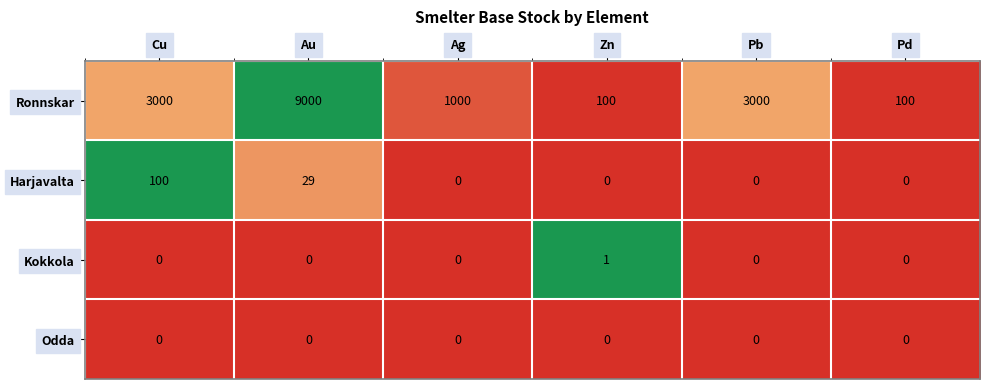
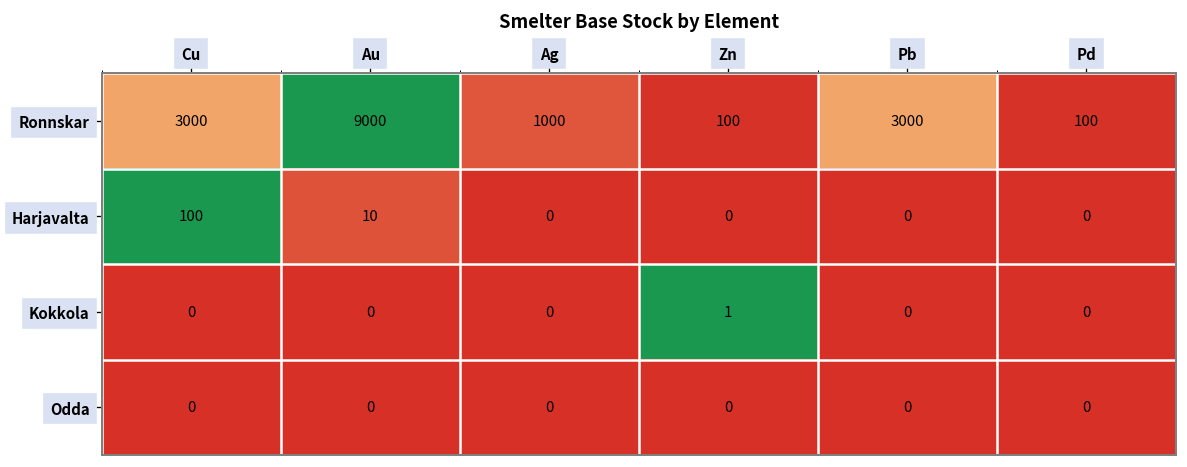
Harjavalta, Au: 29 -> 10
